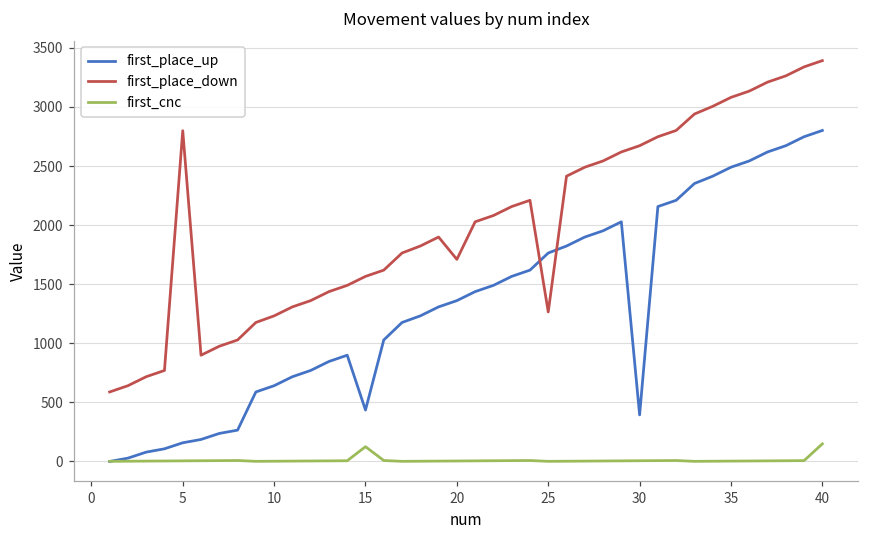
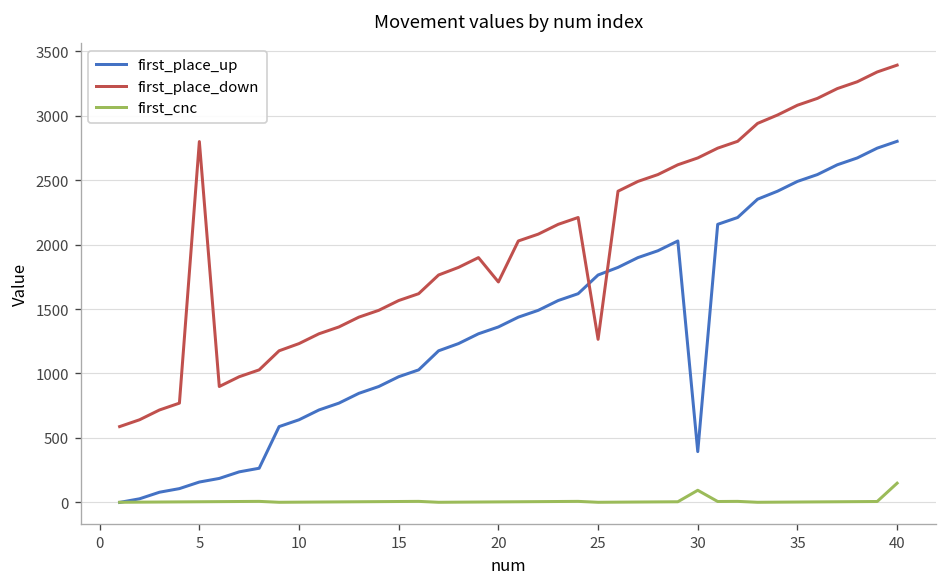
first_place_up, 15: 440 -> 980
first_cnc, 15: 130 -> 10
first_cnc, 30: 10 -> 90
